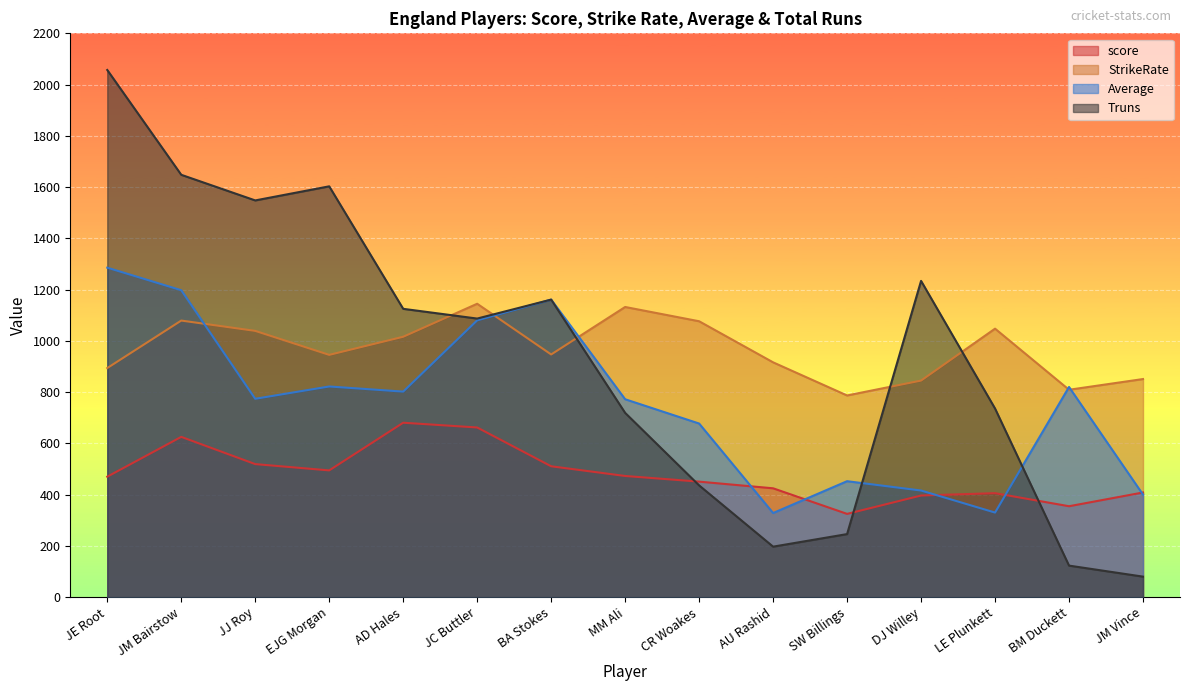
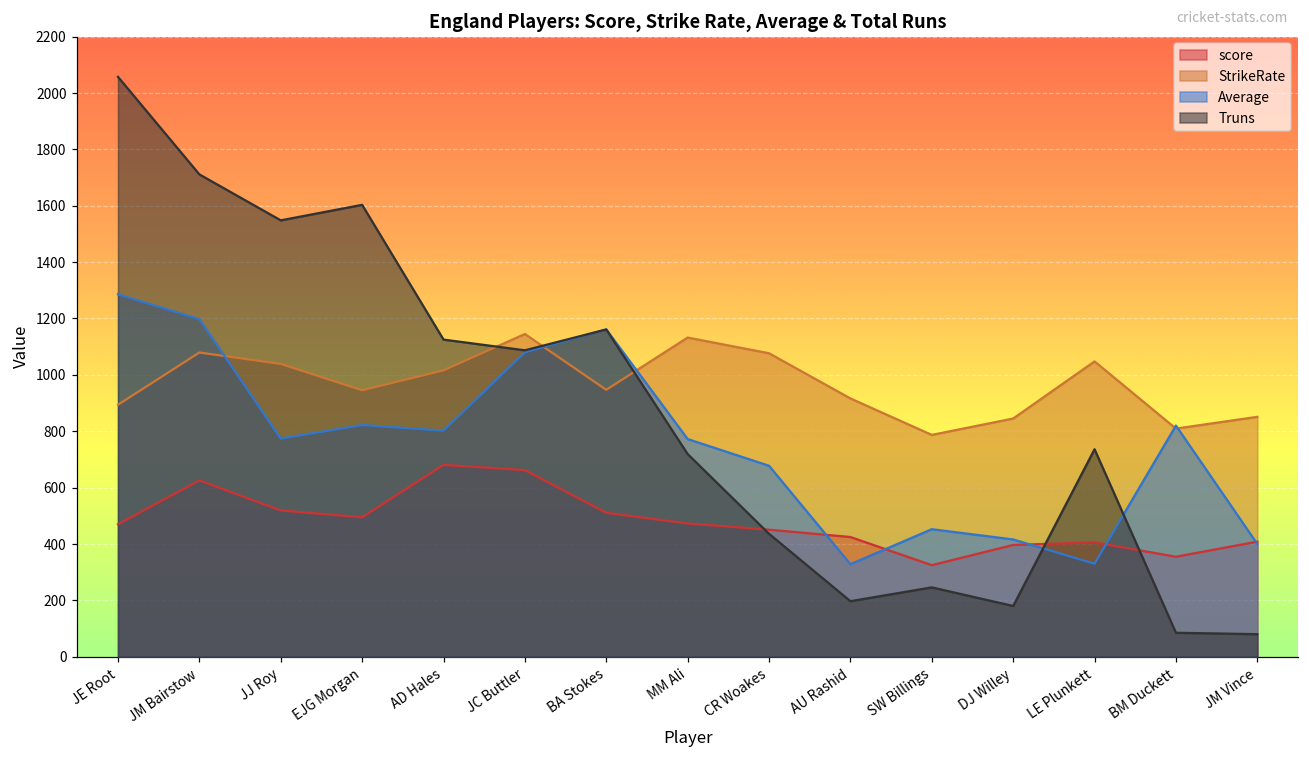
Truns, JM Bairstow: 1650 -> 1710
Truns, DJ Willey: 1230 -> 180
Truns, BM Duckett: 120 -> 90
